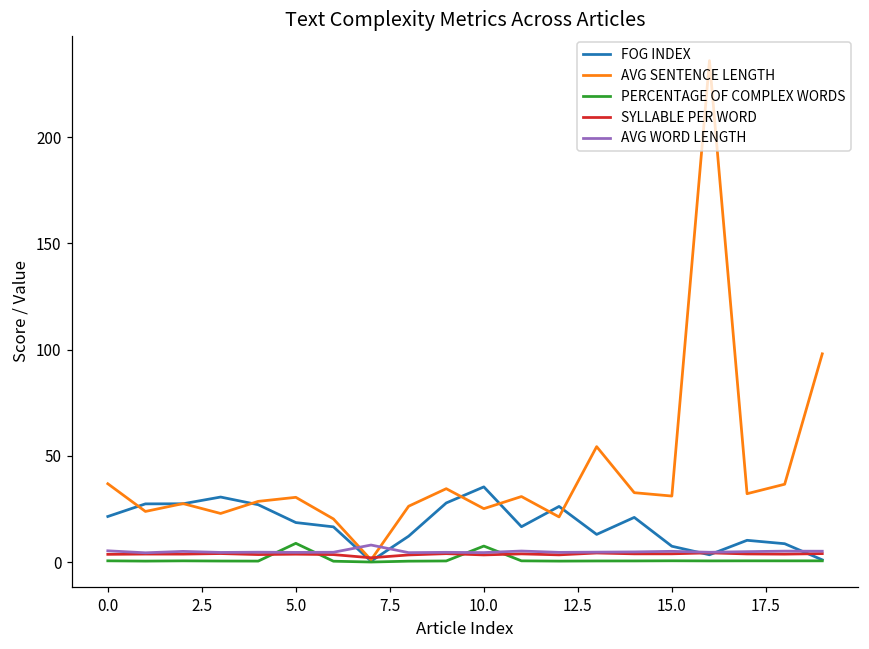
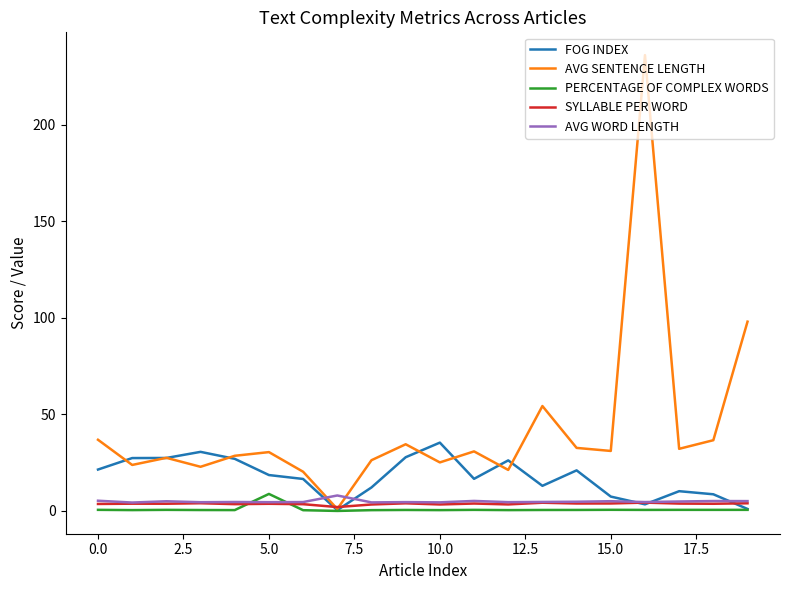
PERCENTAGE OF COMPLEX WORDS, 10.0: 8 -> 0
